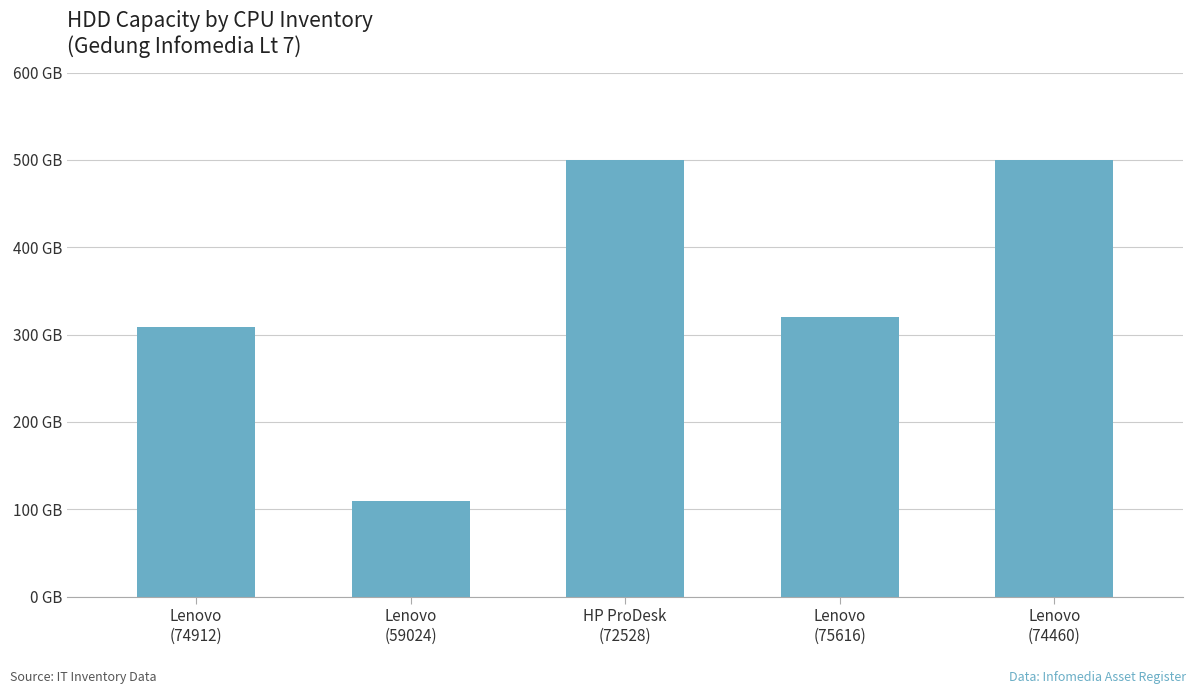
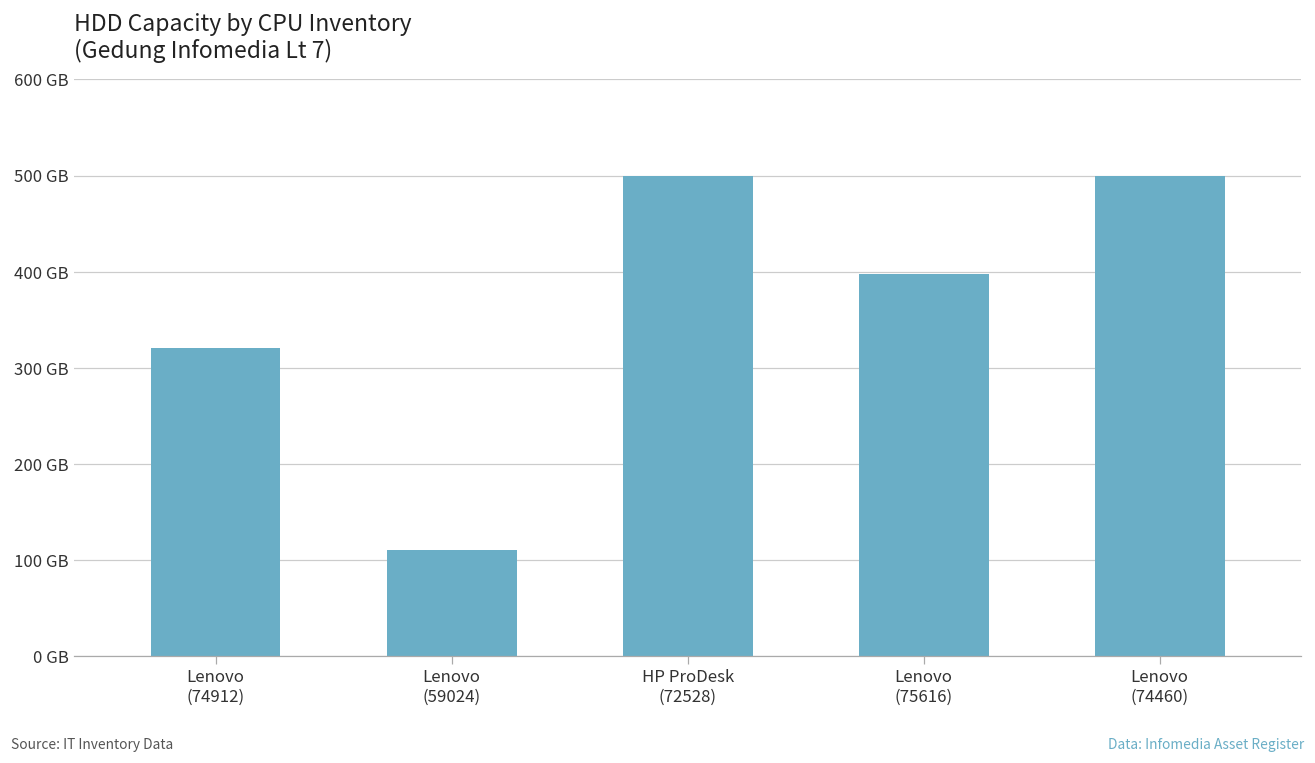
Lenovo (74912): 310 GB -> 320 GB
Lenovo (75616): 320 GB -> 400 GB
